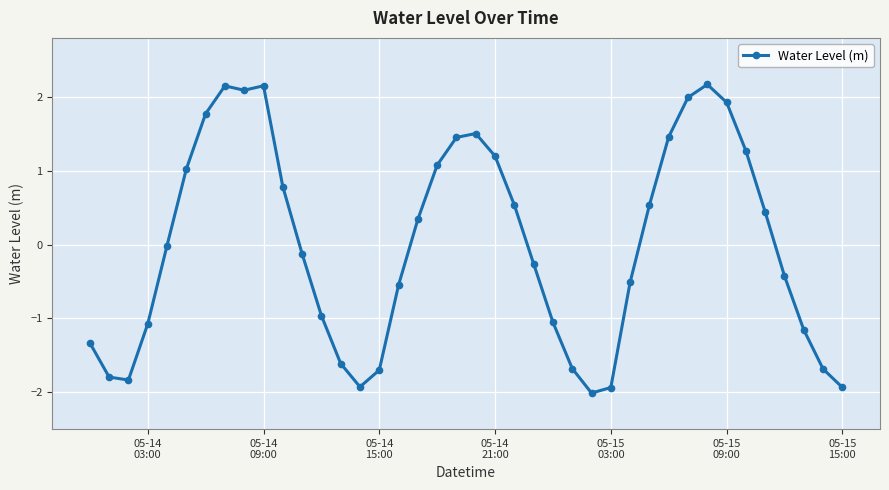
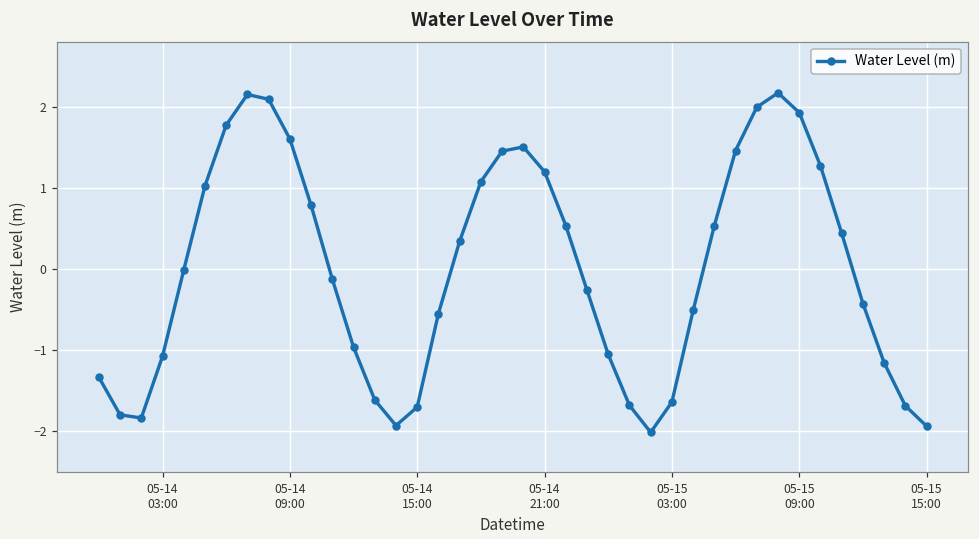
05-14 09:00: 2.2 -> 1.6
05-15 03:00: -1.9 -> -1.6
